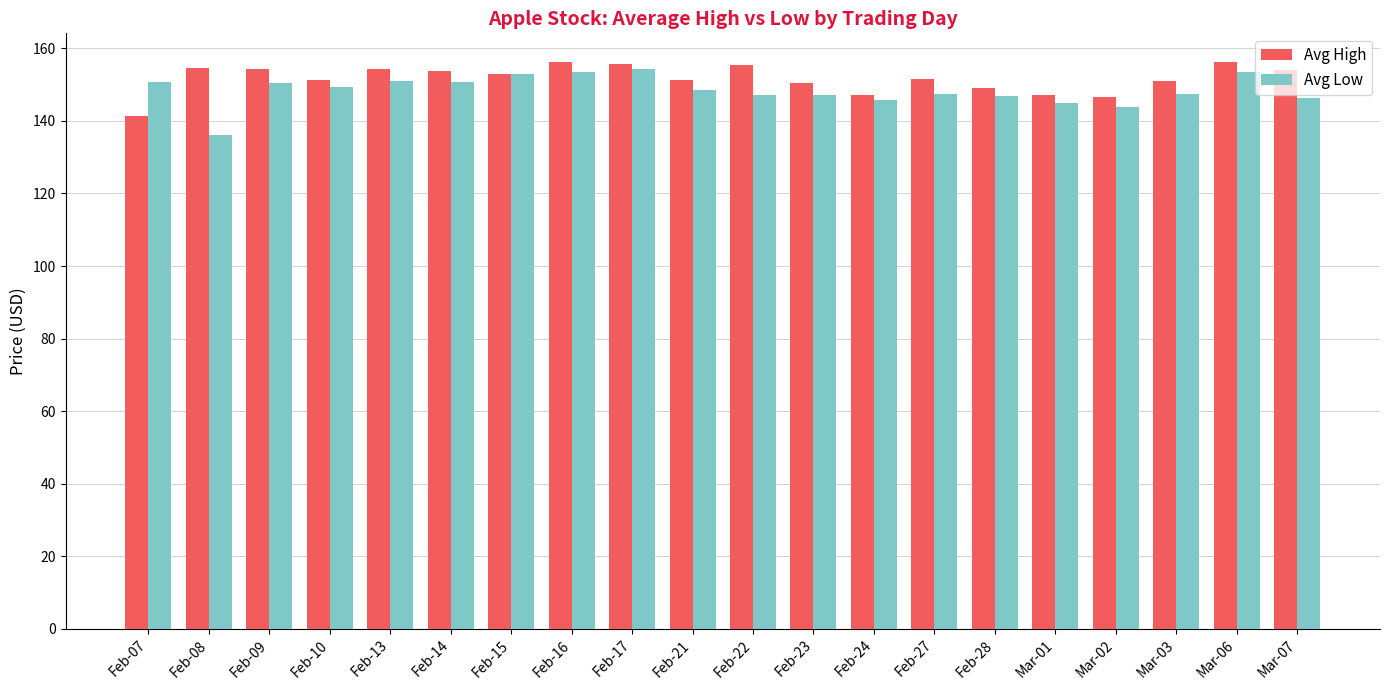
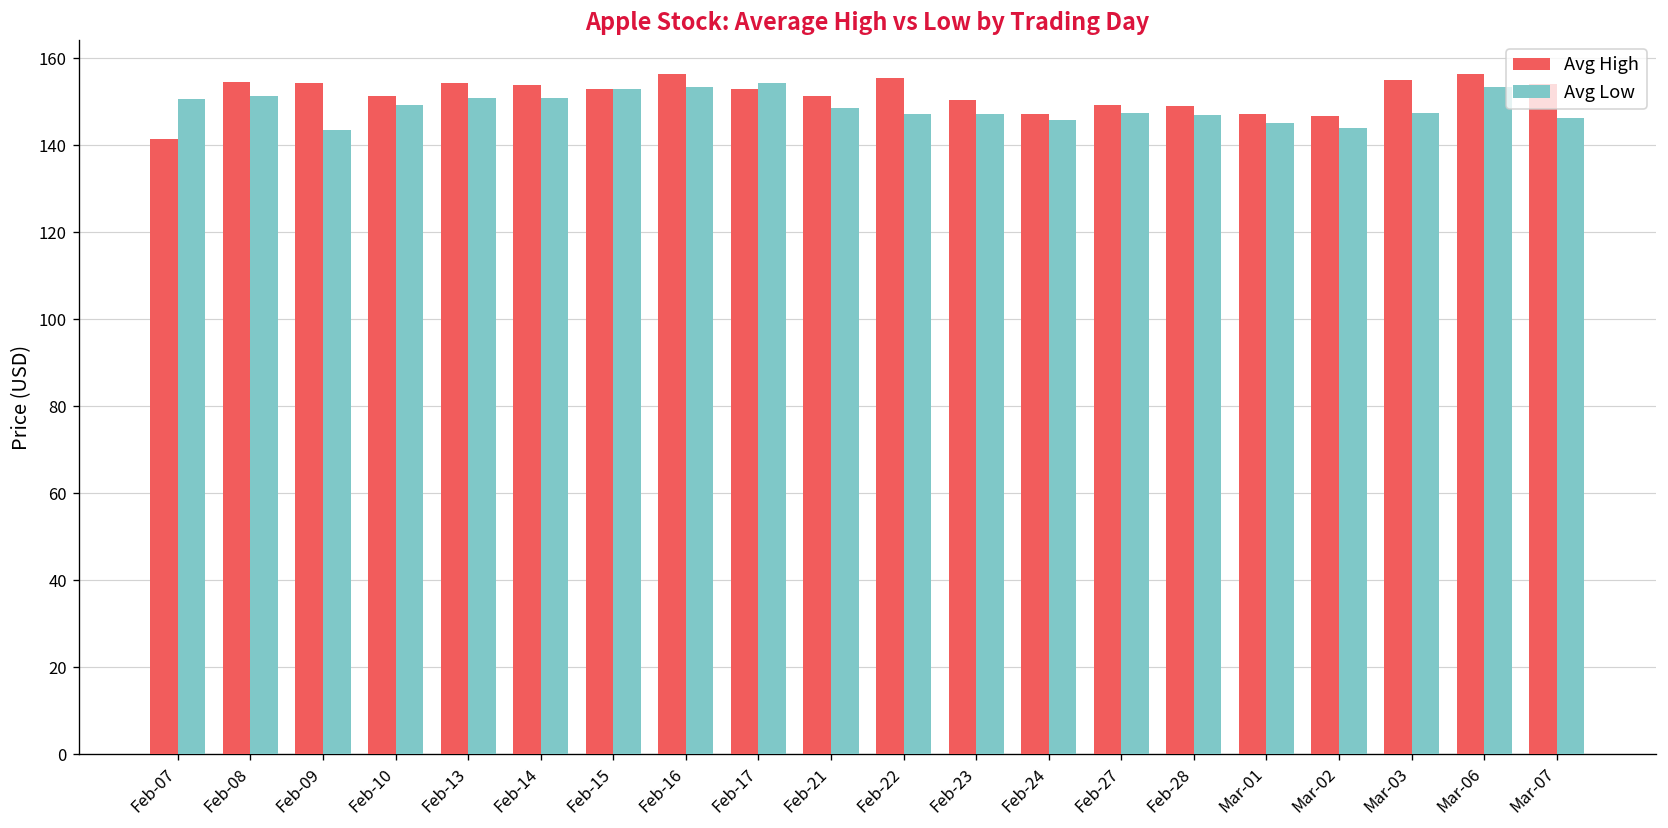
Avg Low, Feb-08: 136 -> 151
Avg Low, Feb-09: 150 -> 144
Avg High, Feb-17: 156 -> 153
Avg High, Feb-27: 152 -> 149
Avg High, Mar-03: 151 -> 155
